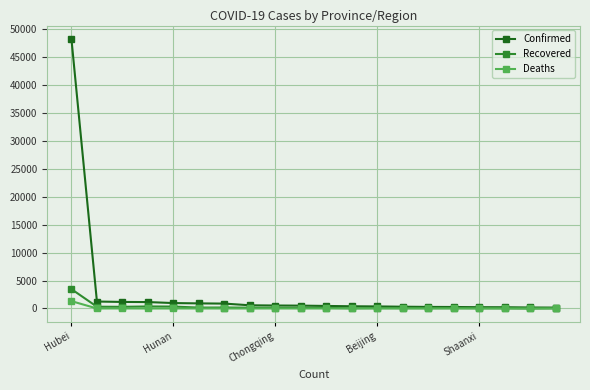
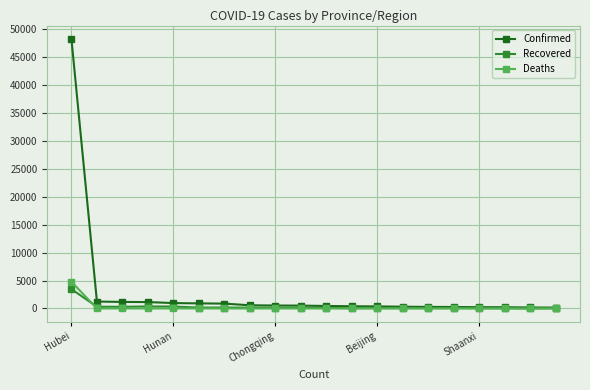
Deaths, Hubei: 1000 -> 5000
